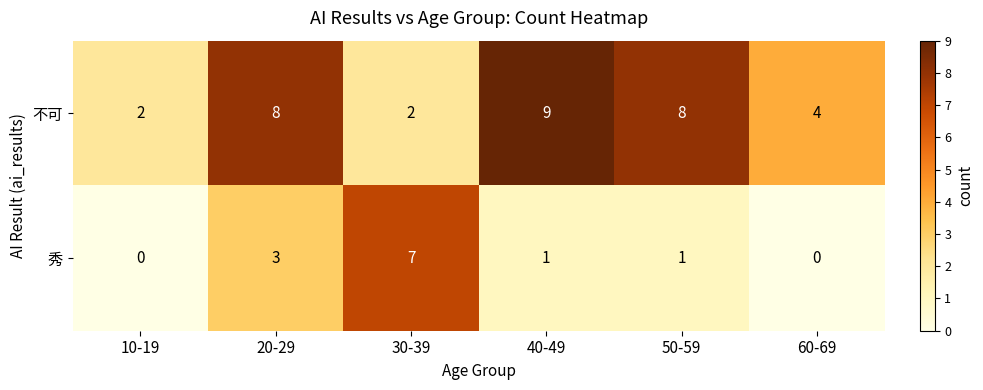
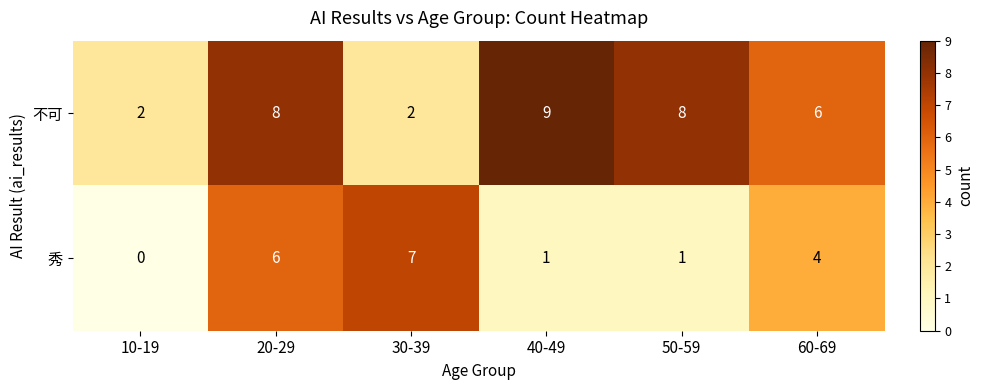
不可, 60-69: 4 -> 6
秀, 20-29: 3 -> 6
秀, 60-69: 0 -> 4
